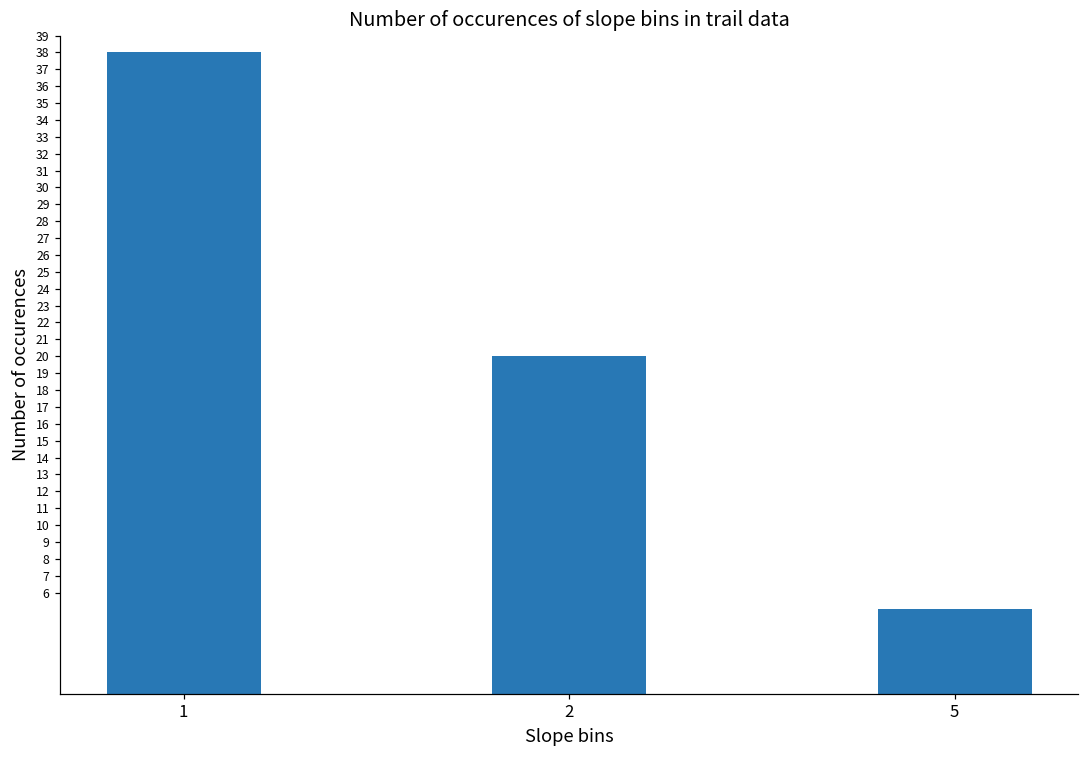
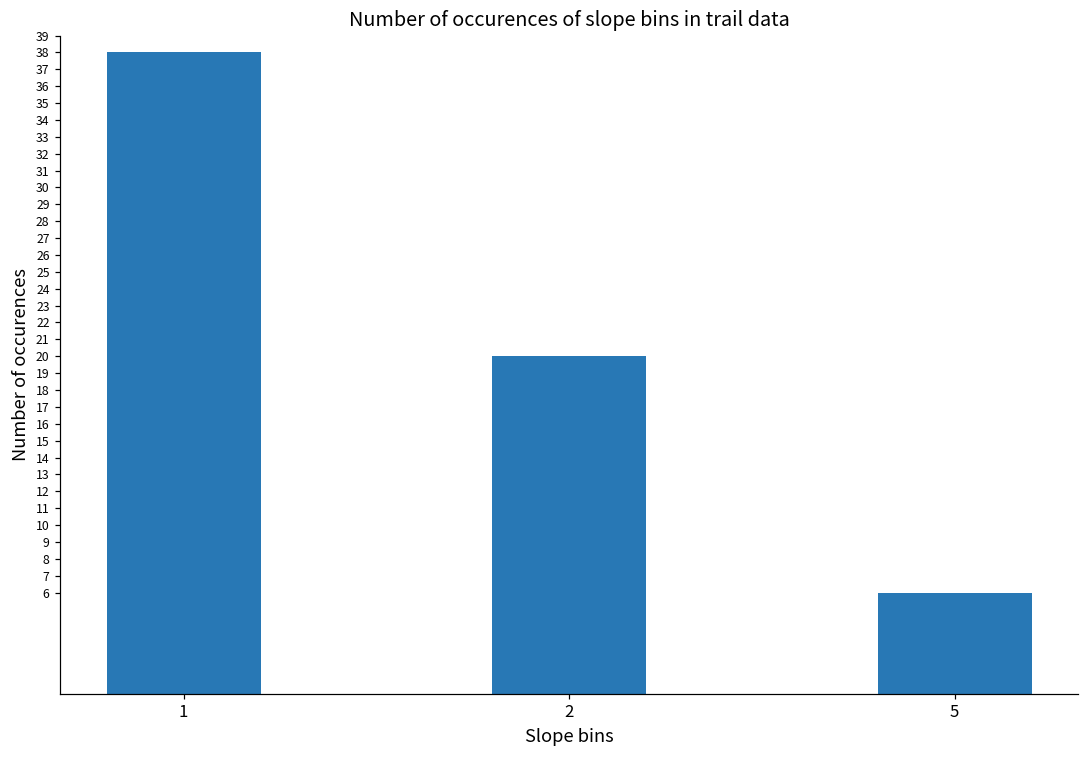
5: 5 -> 6
